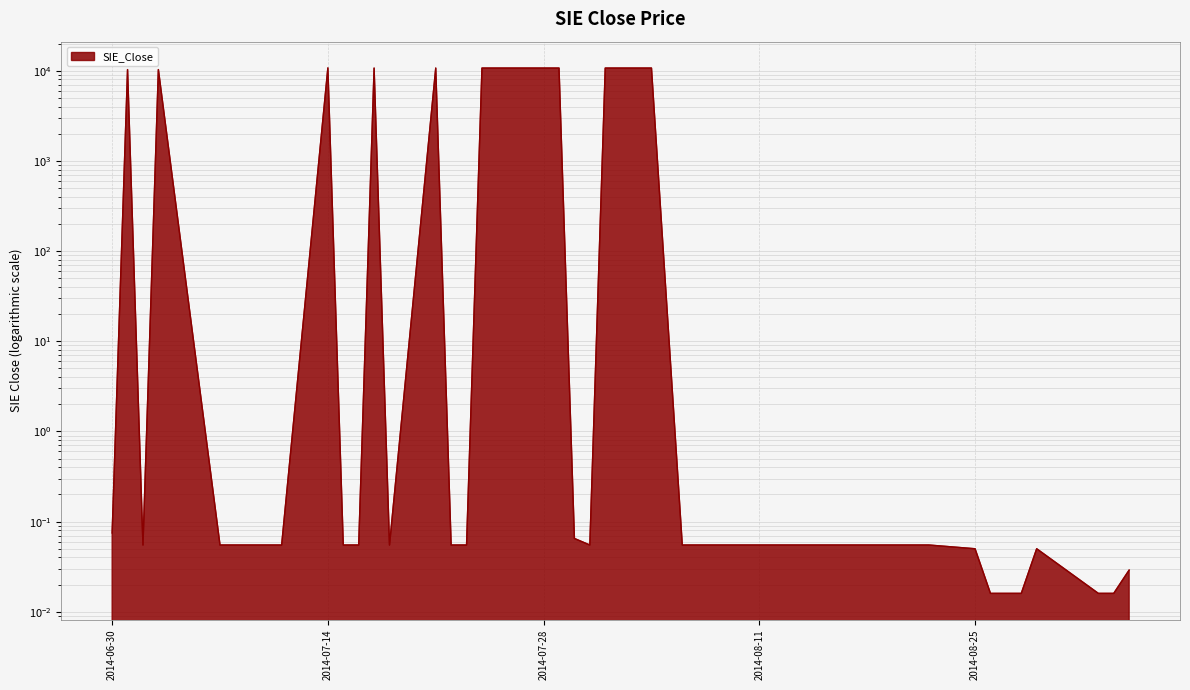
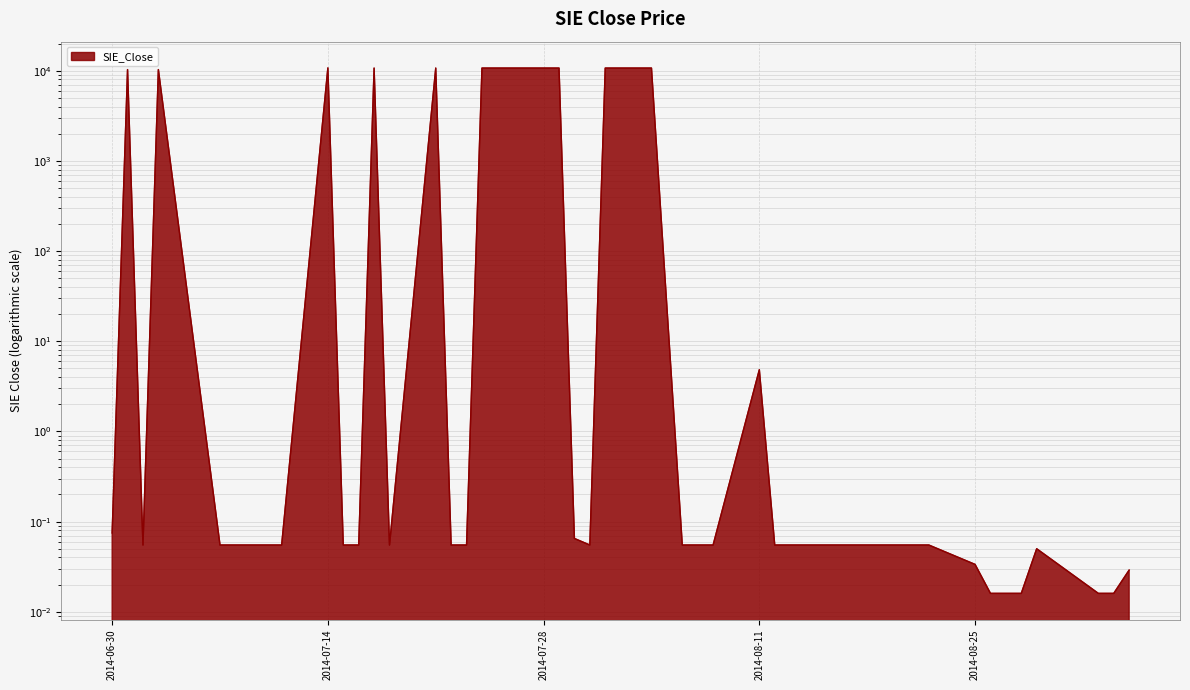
2014-08-11: 0.05 -> 5
2014-08-25: 0.05 -> 0.034
